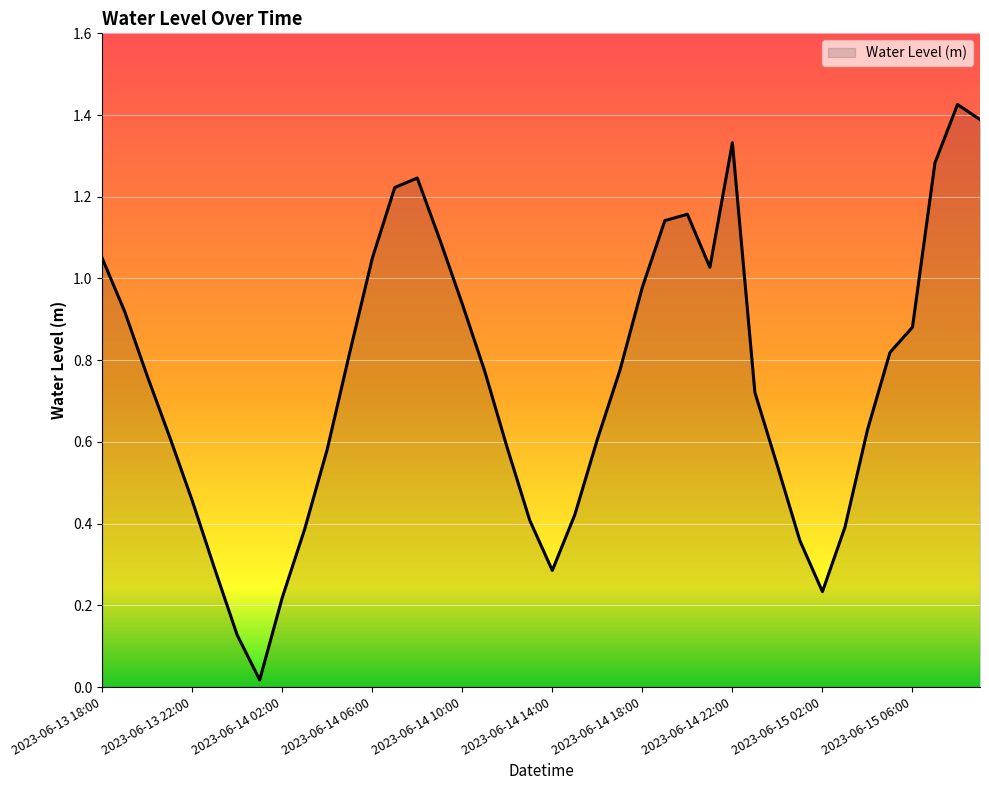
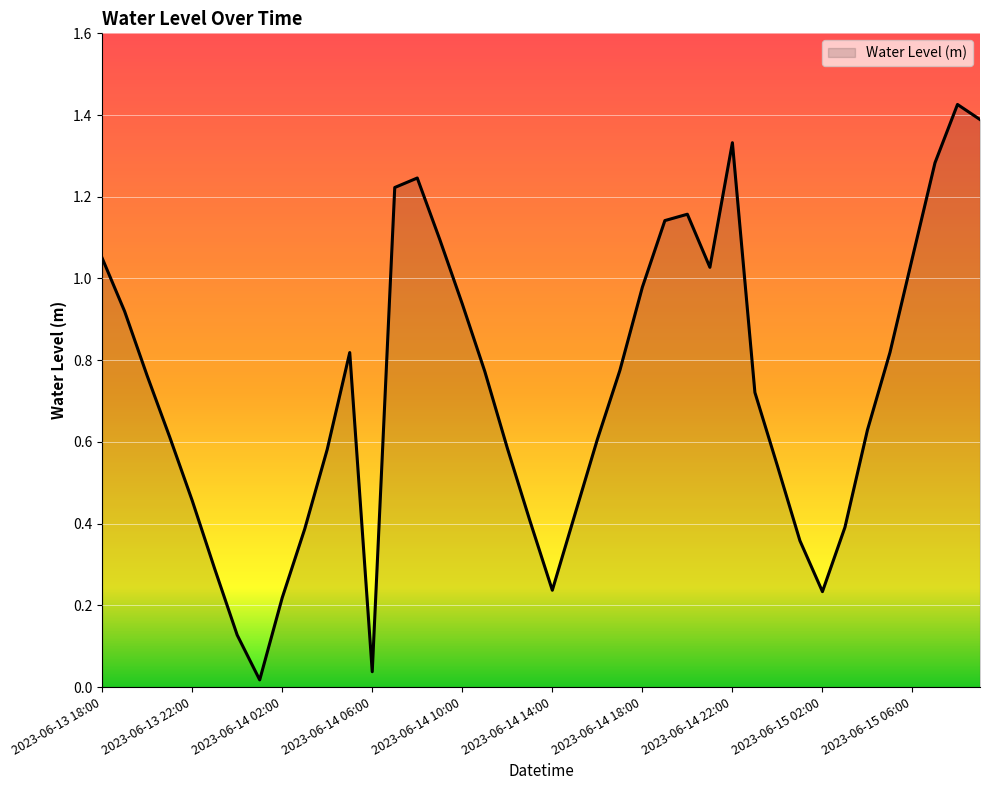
2023-06-14 06:00: 1.05 -> 0.04
2023-06-14 14:00: 0.29 -> 0.24
2023-06-15 06:00: 0.88 -> 1.05
